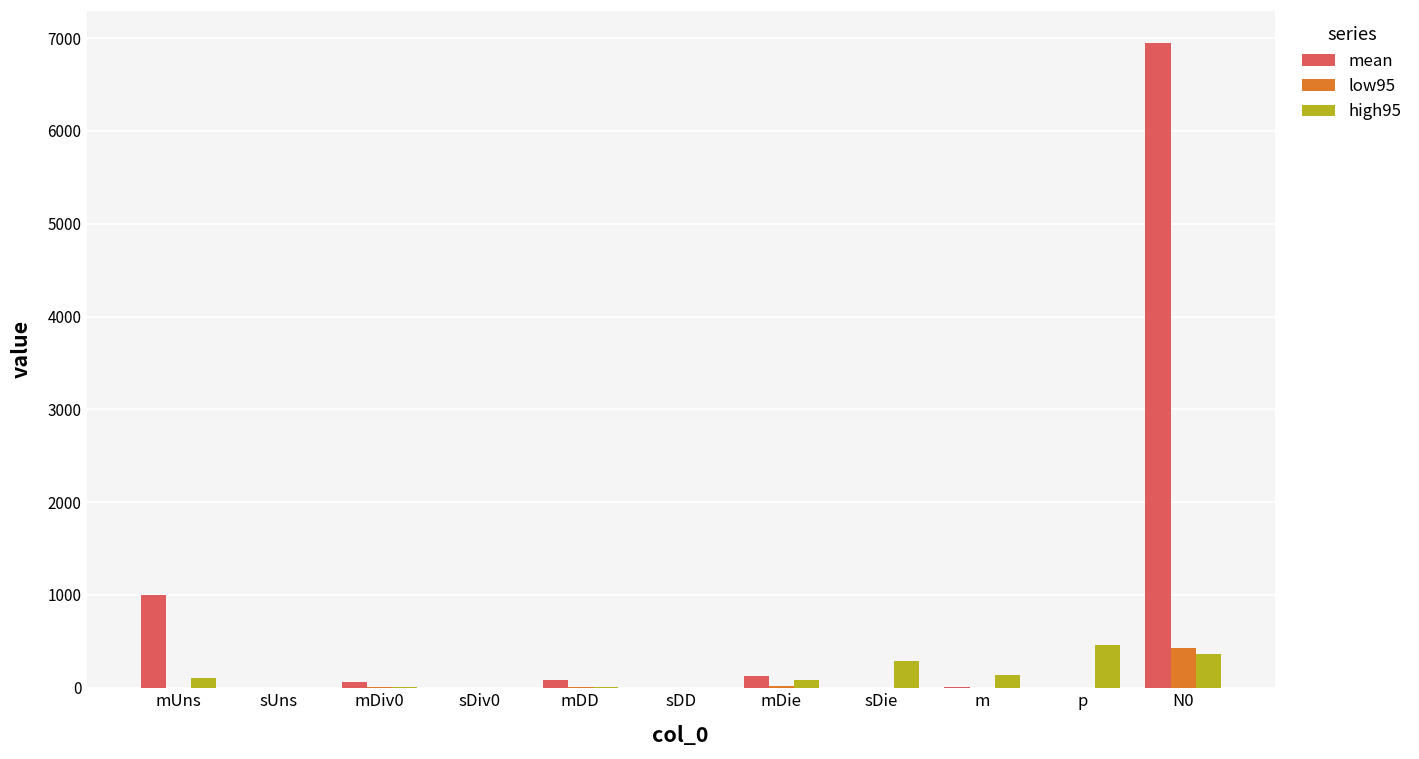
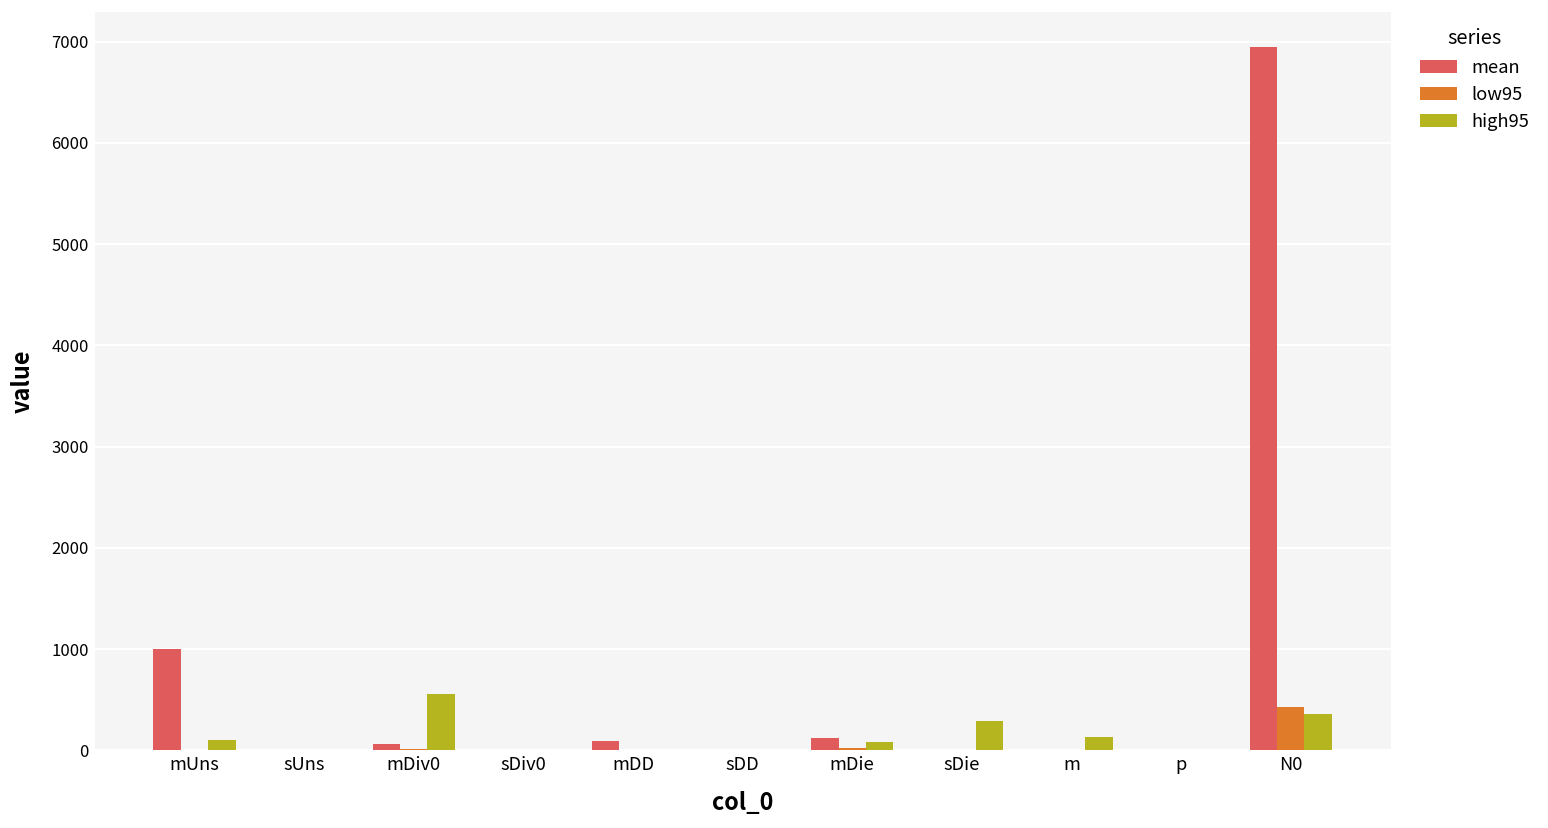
high95, mDiv0: 0 -> 600
high95, p: 500 -> 0
